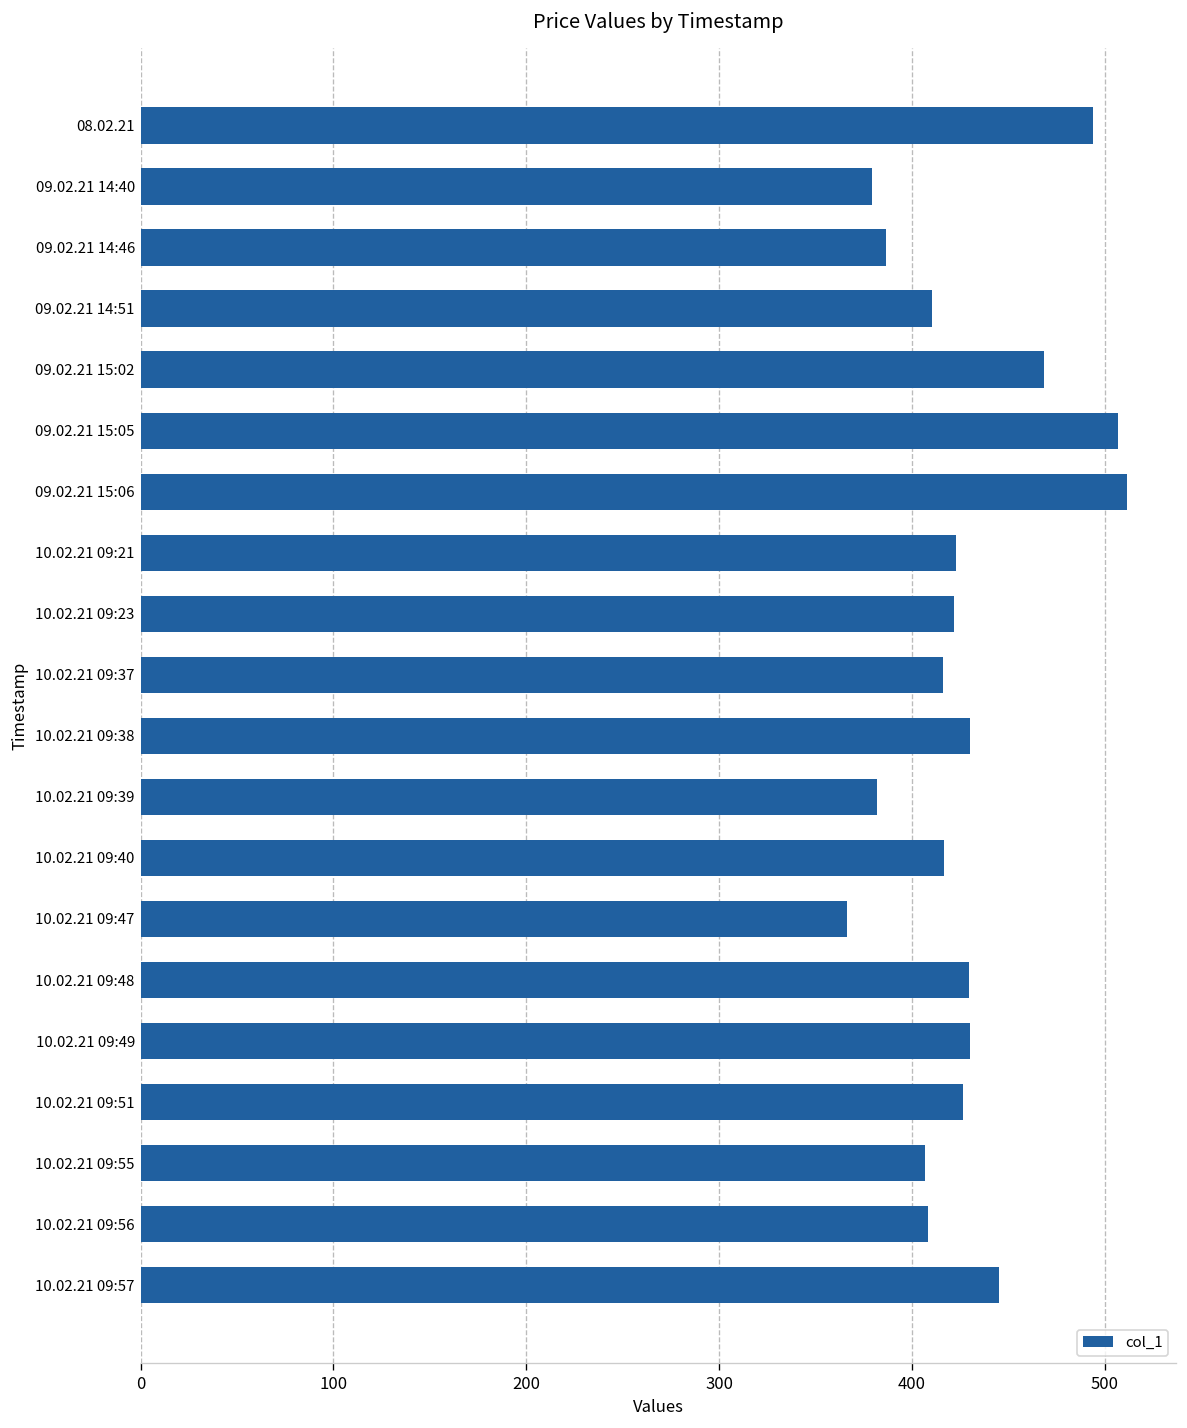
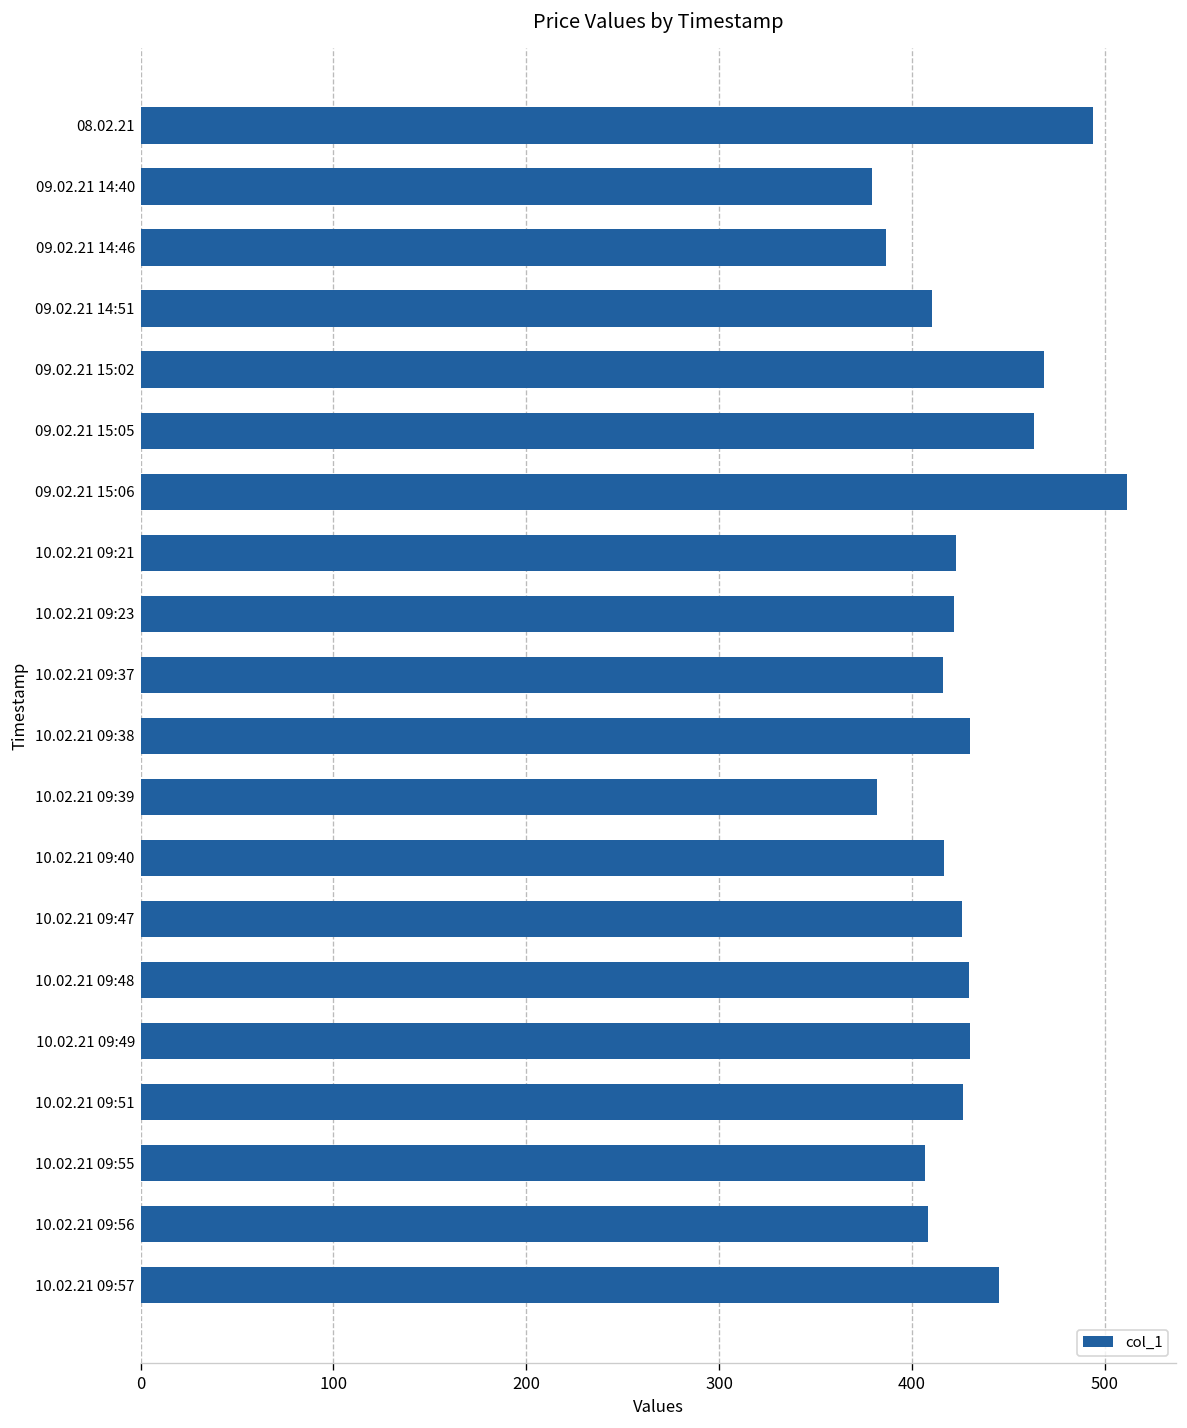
09.02.21 15:05: 507 -> 463
10.02.21 09:47: 367 -> 426
